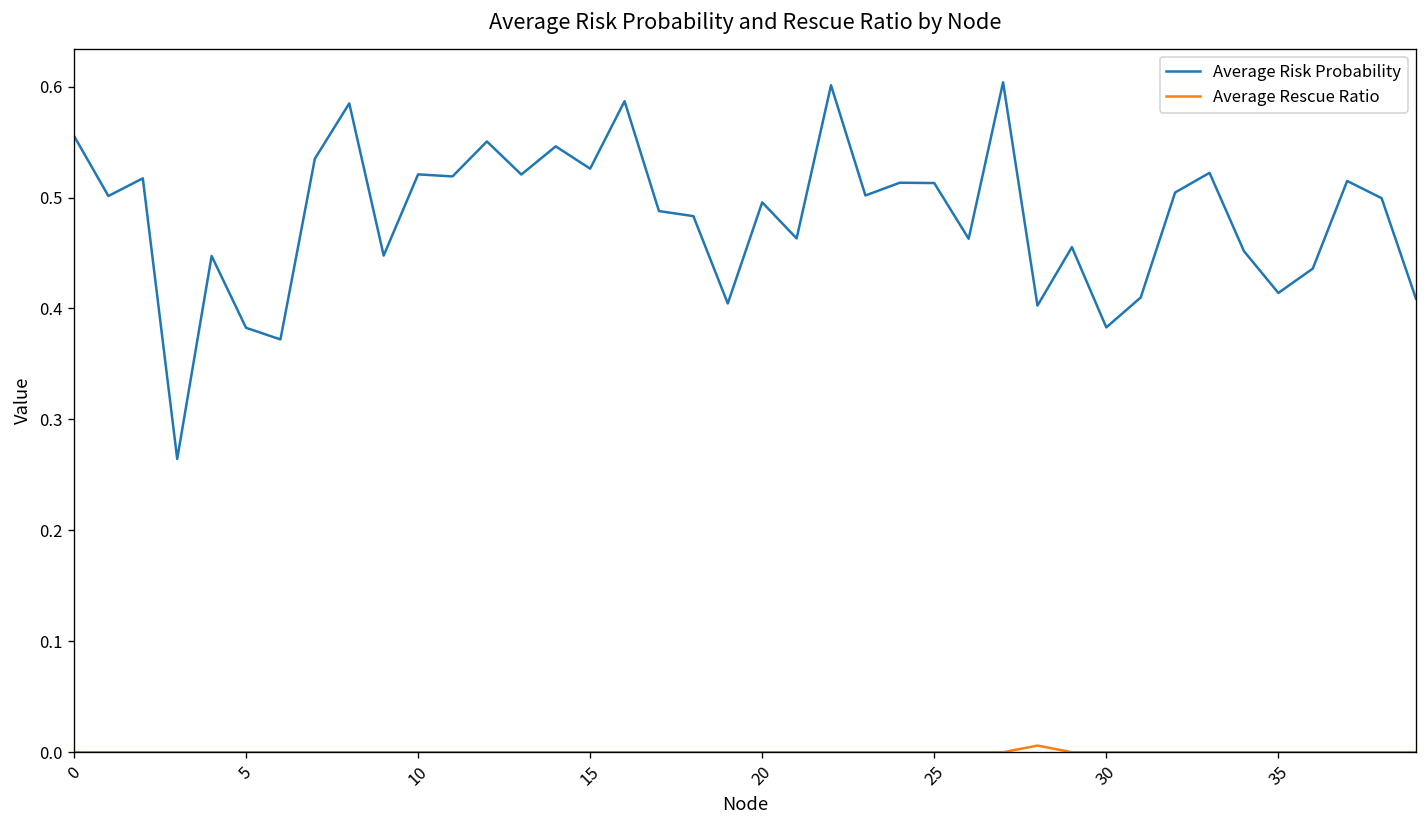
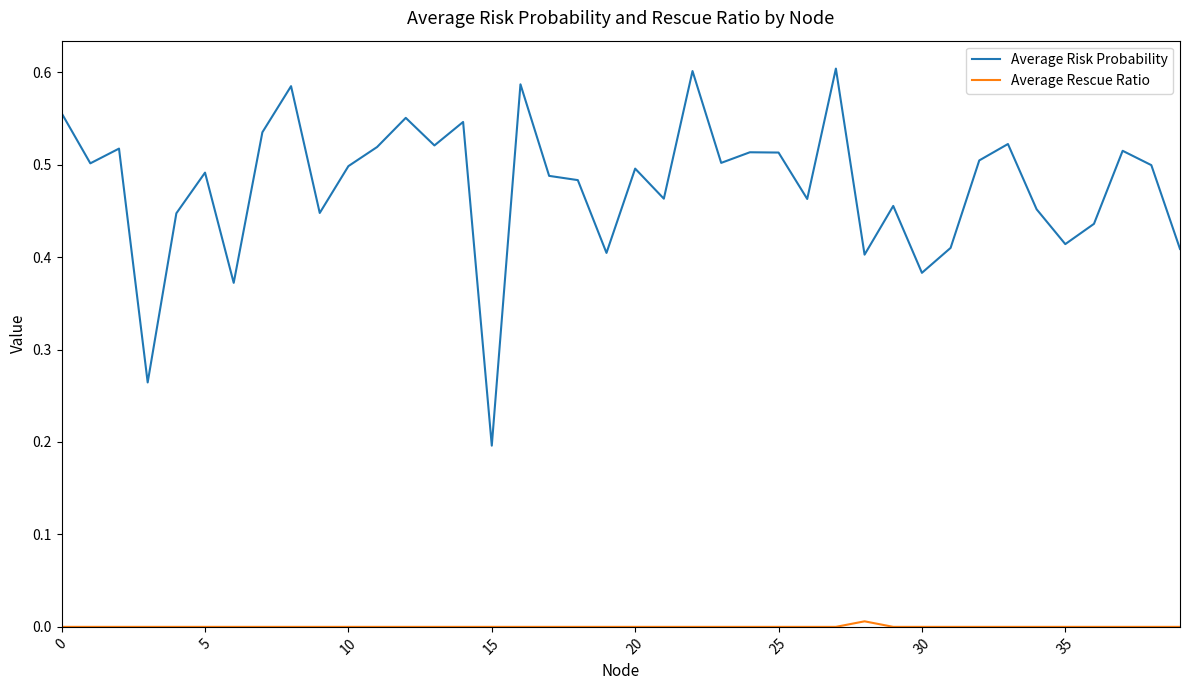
Average Risk Probability, 5: 0.38 -> 0.49
Average Risk Probability, 10: 0.52 -> 0.50
Average Risk Probability, 15: 0.53 -> 0.20
